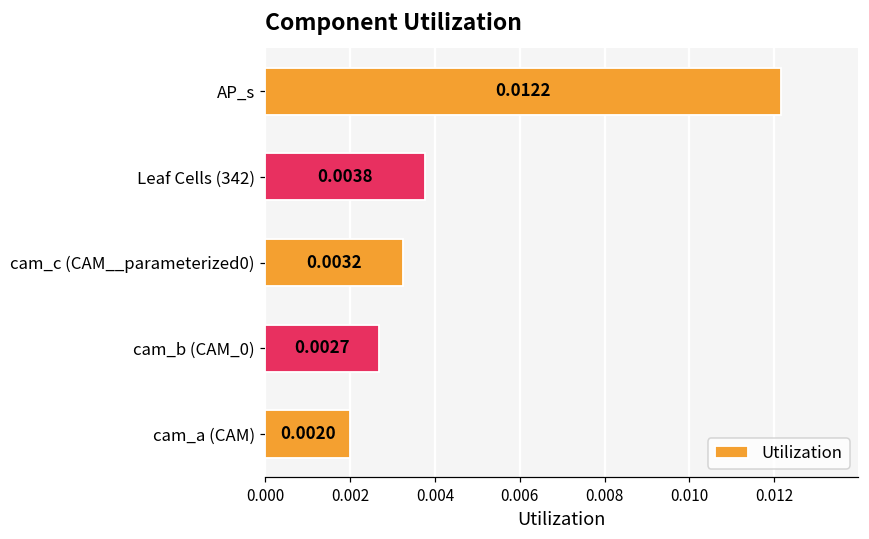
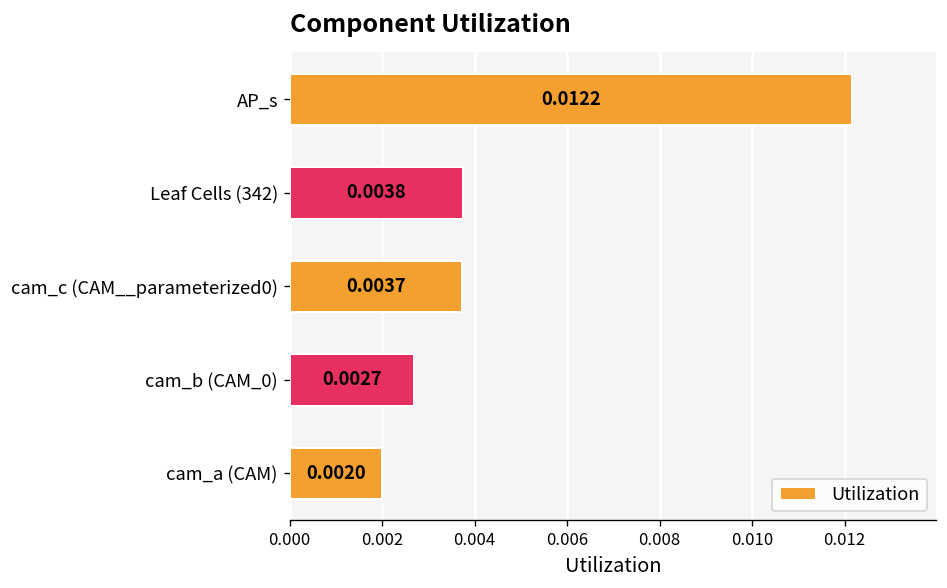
cam_c (CAM__parameterized0): 0.0032 -> 0.0037
